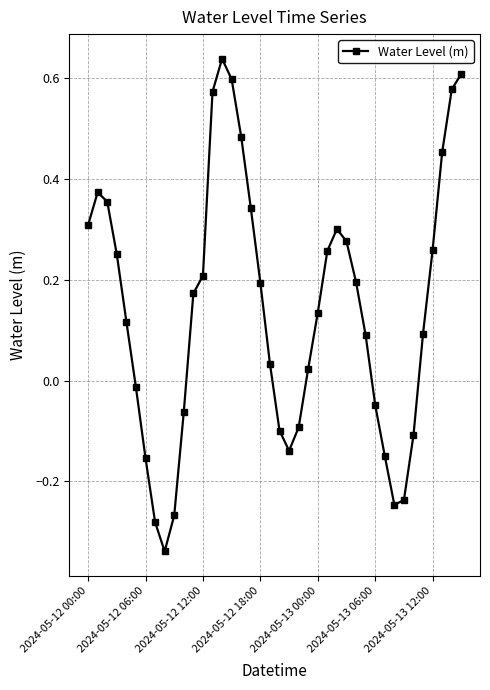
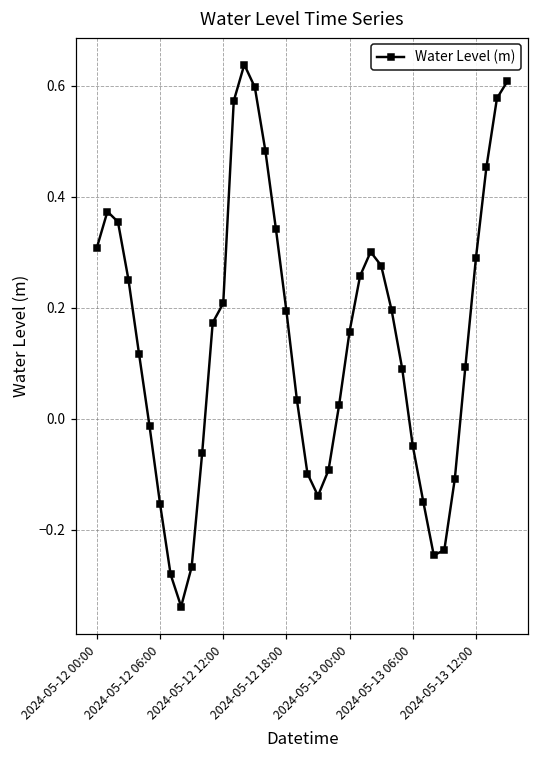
2024-05-13 00:00: 0.13 -> 0.16
2024-05-13 12:00: 0.26 -> 0.29
